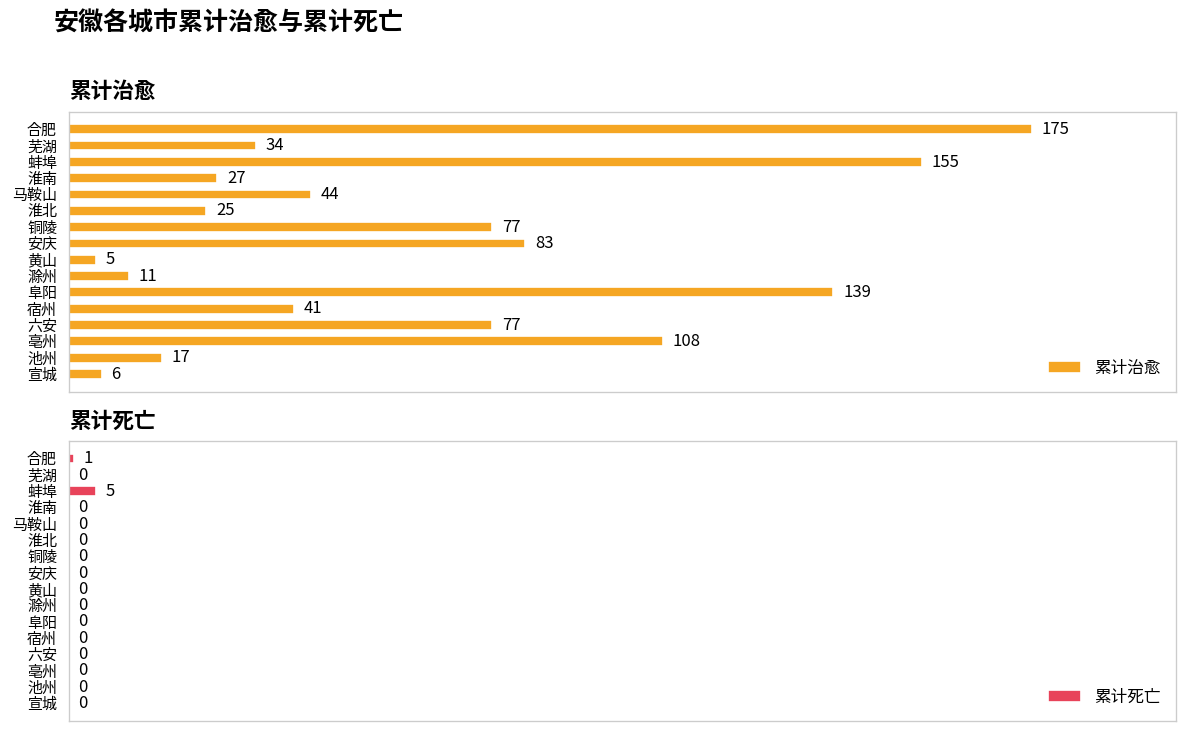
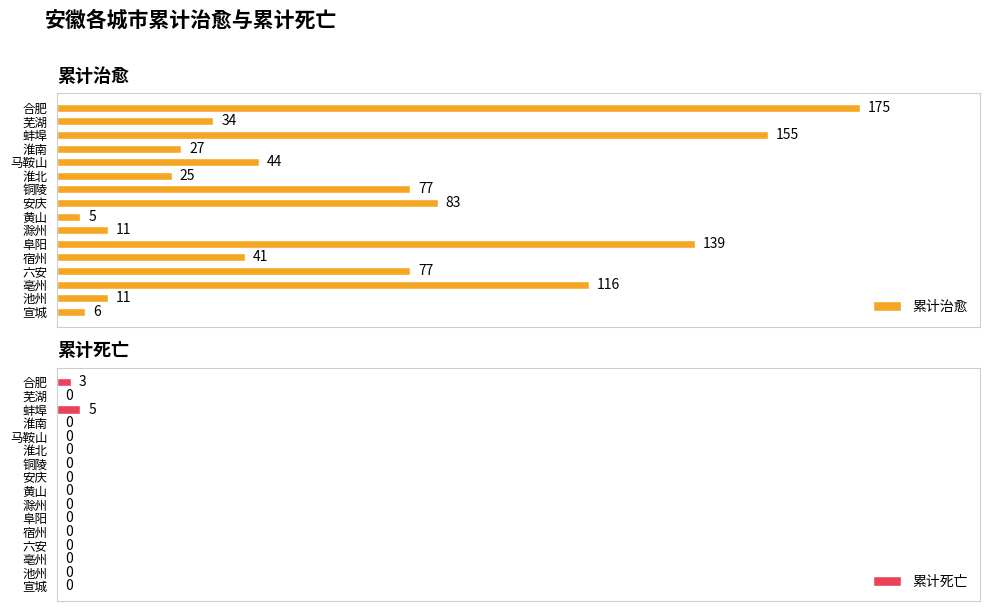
累计治愈, 亳州: 108 -> 116
累计治愈, 池州: 17 -> 11
累计死亡, 合肥: 1 -> 3
